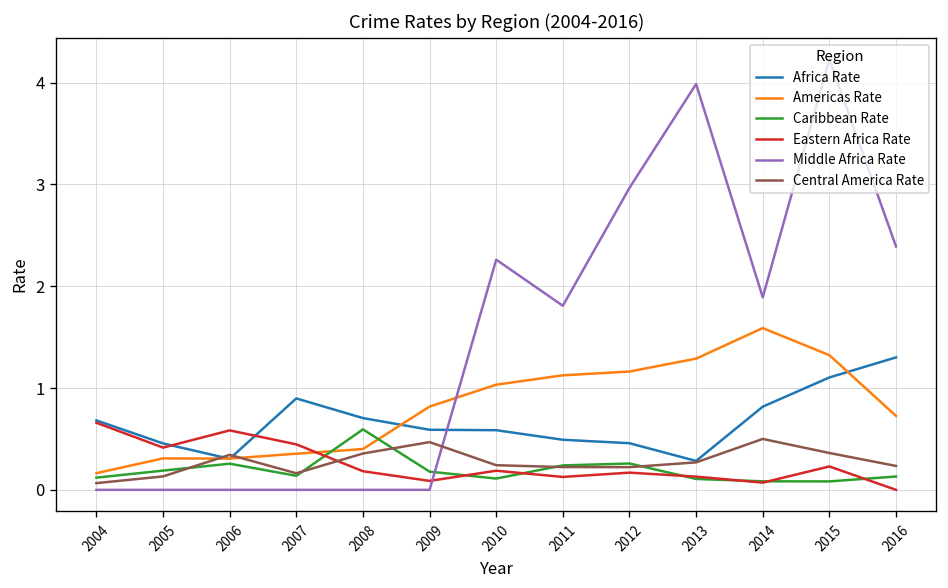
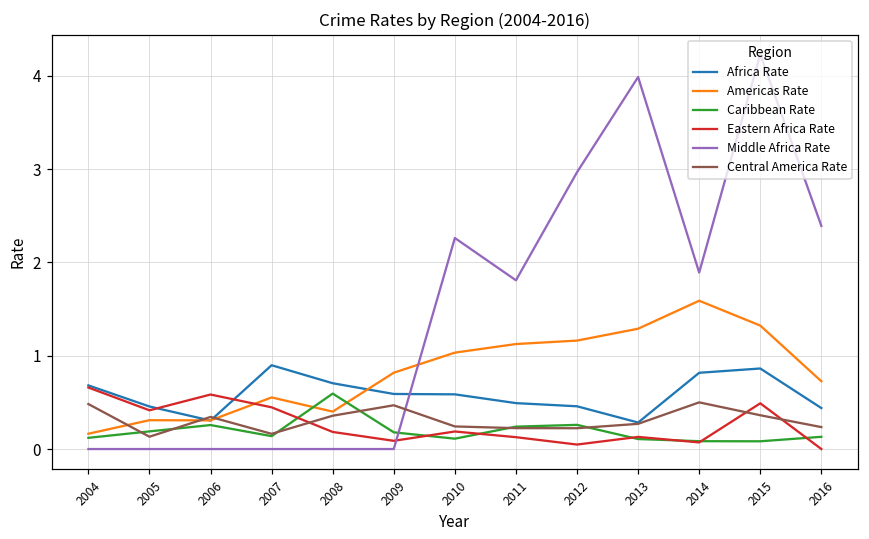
Central America Rate, 2004: 0.1 -> 0.5
Americas Rate, 2007: 0.4 -> 0.6
Eastern Africa Rate, 2012: 0.2 -> 0.0
Africa Rate, 2015: 1.1 -> 0.9
Eastern Africa Rate, 2015: 0.2 -> 0.5
Africa Rate, 2016: 1.3 -> 0.4
